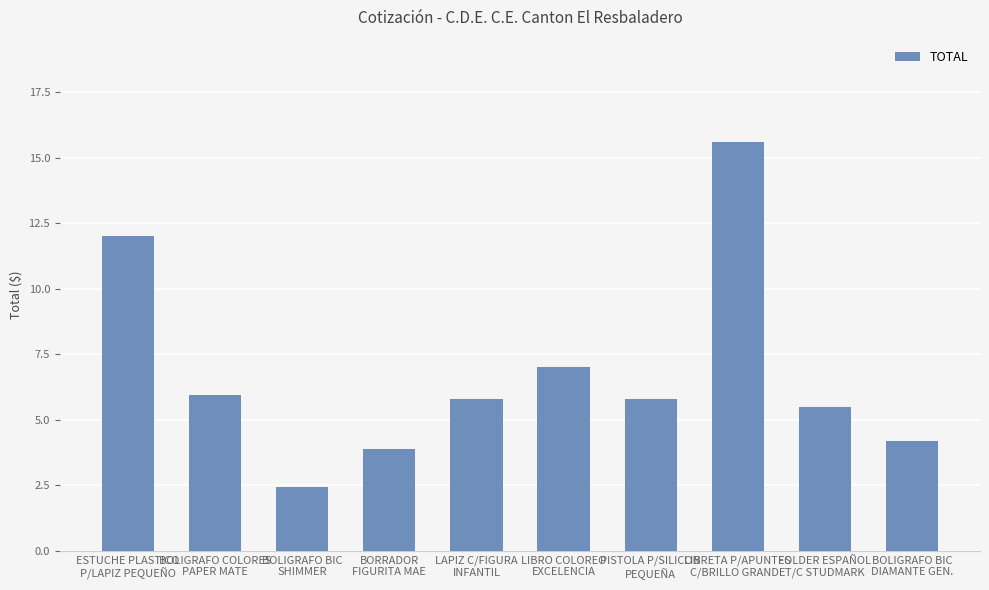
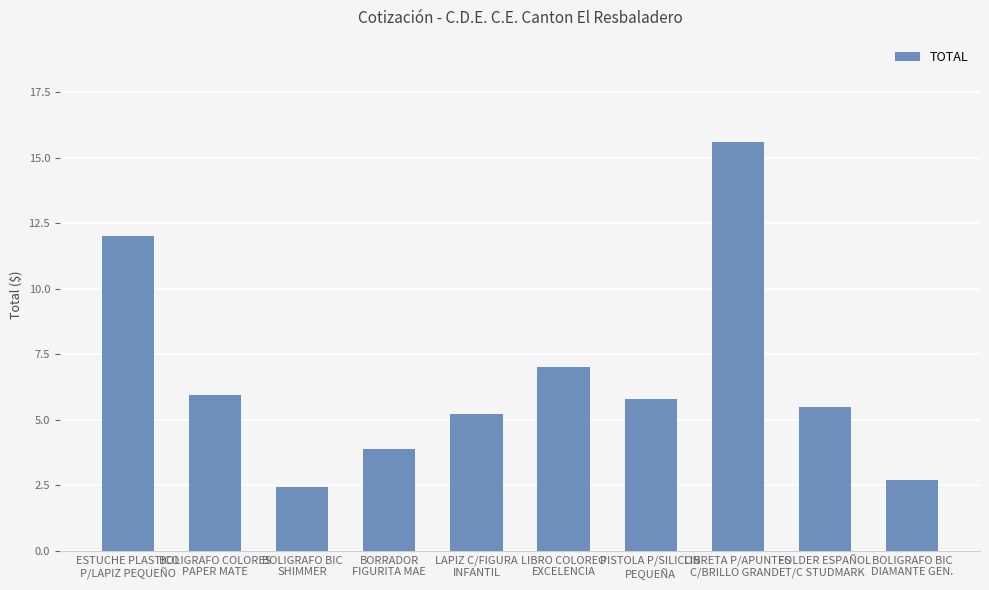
LAPIZ C/FIGURA INFANTIL: 5.8 -> 5.2
BOLIGRAFO BIC DIAMANTE GEN.: 4.2 -> 2.7
